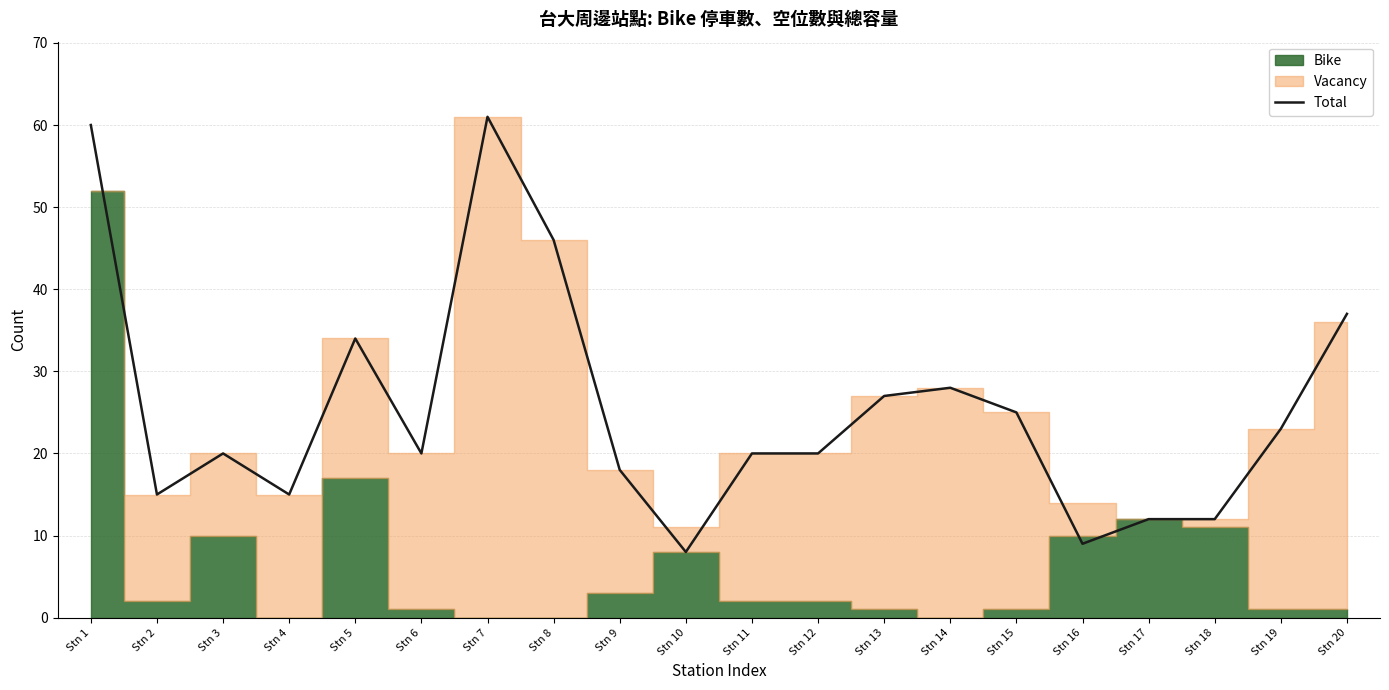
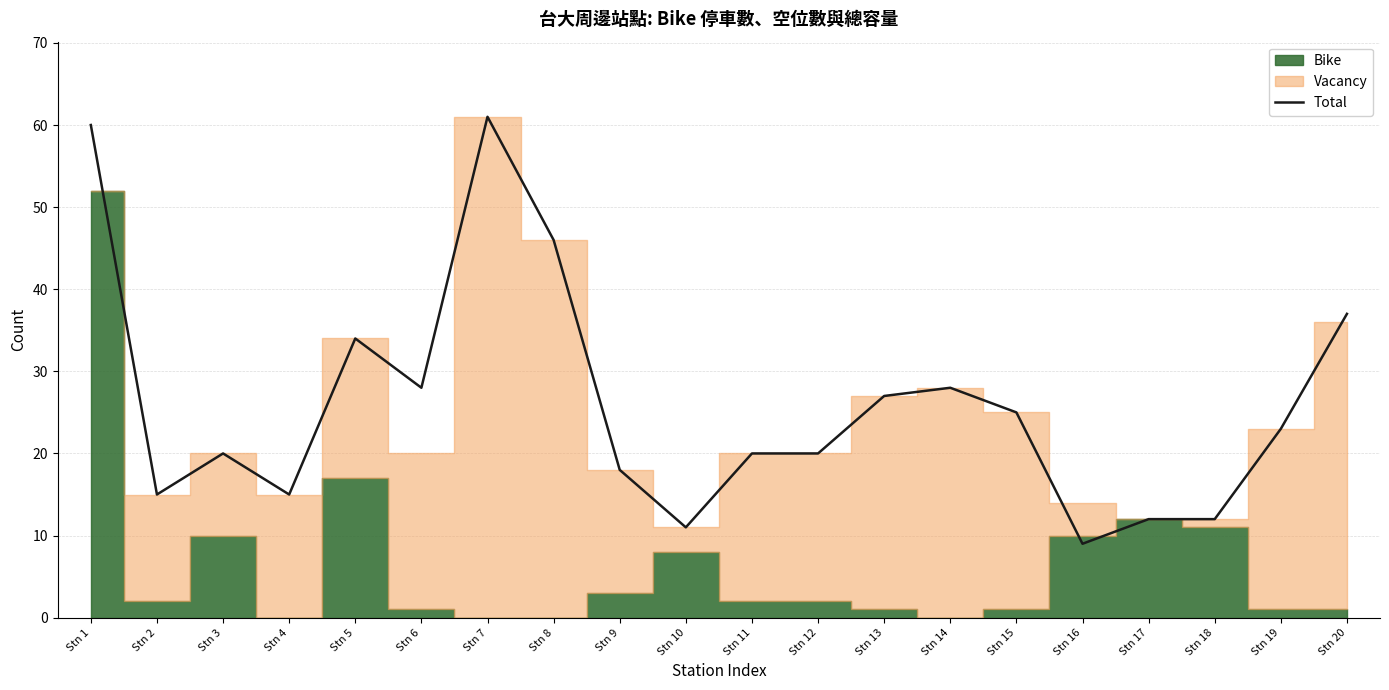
Total, Stn 6: 20 -> 28
Total, Stn 10: 8 -> 11
